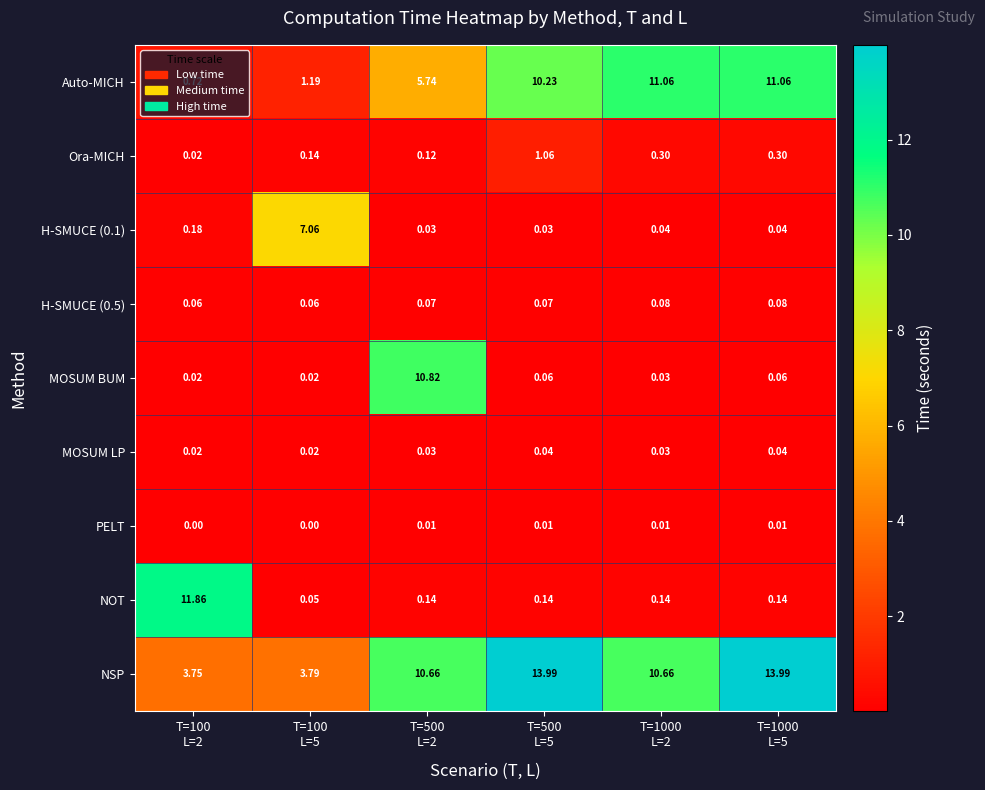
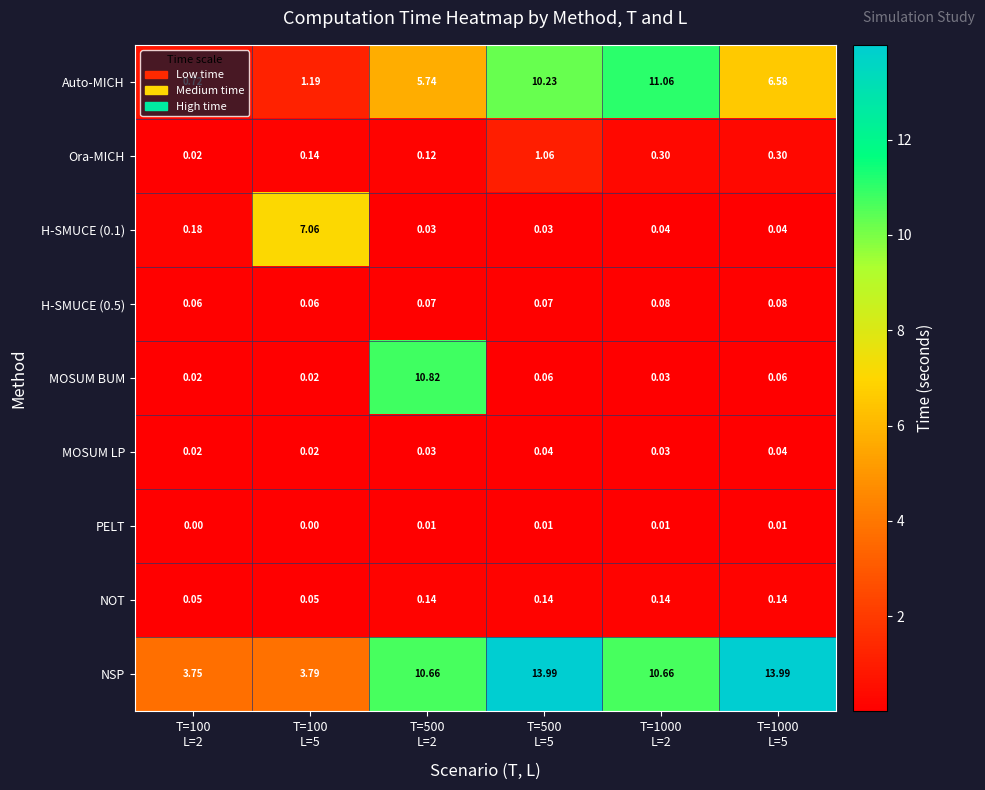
Auto-MICH, T=1000 L=5: 11.06 -> 6.58
NOT, T=100 L=2: 11.86 -> 0.05
